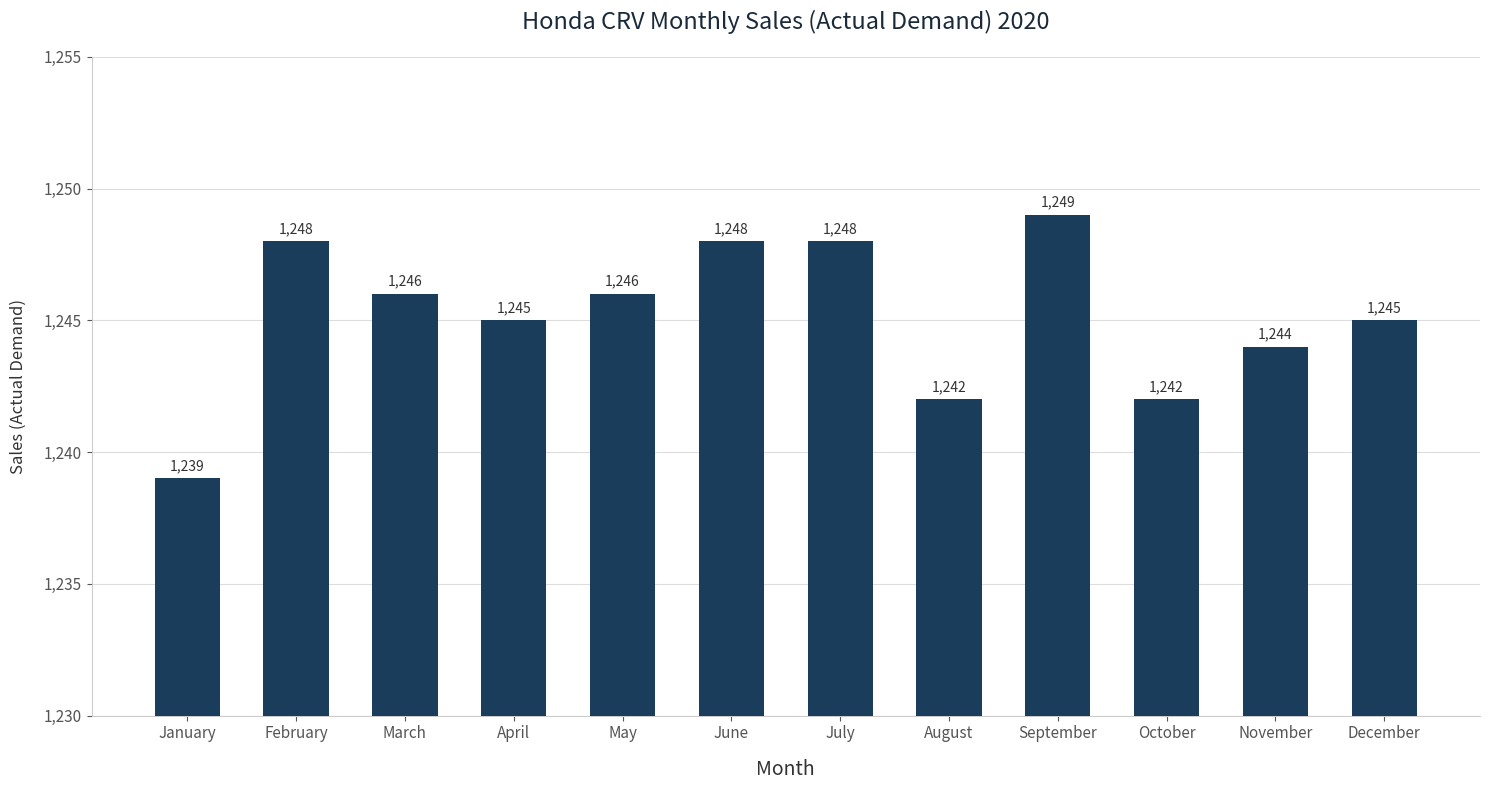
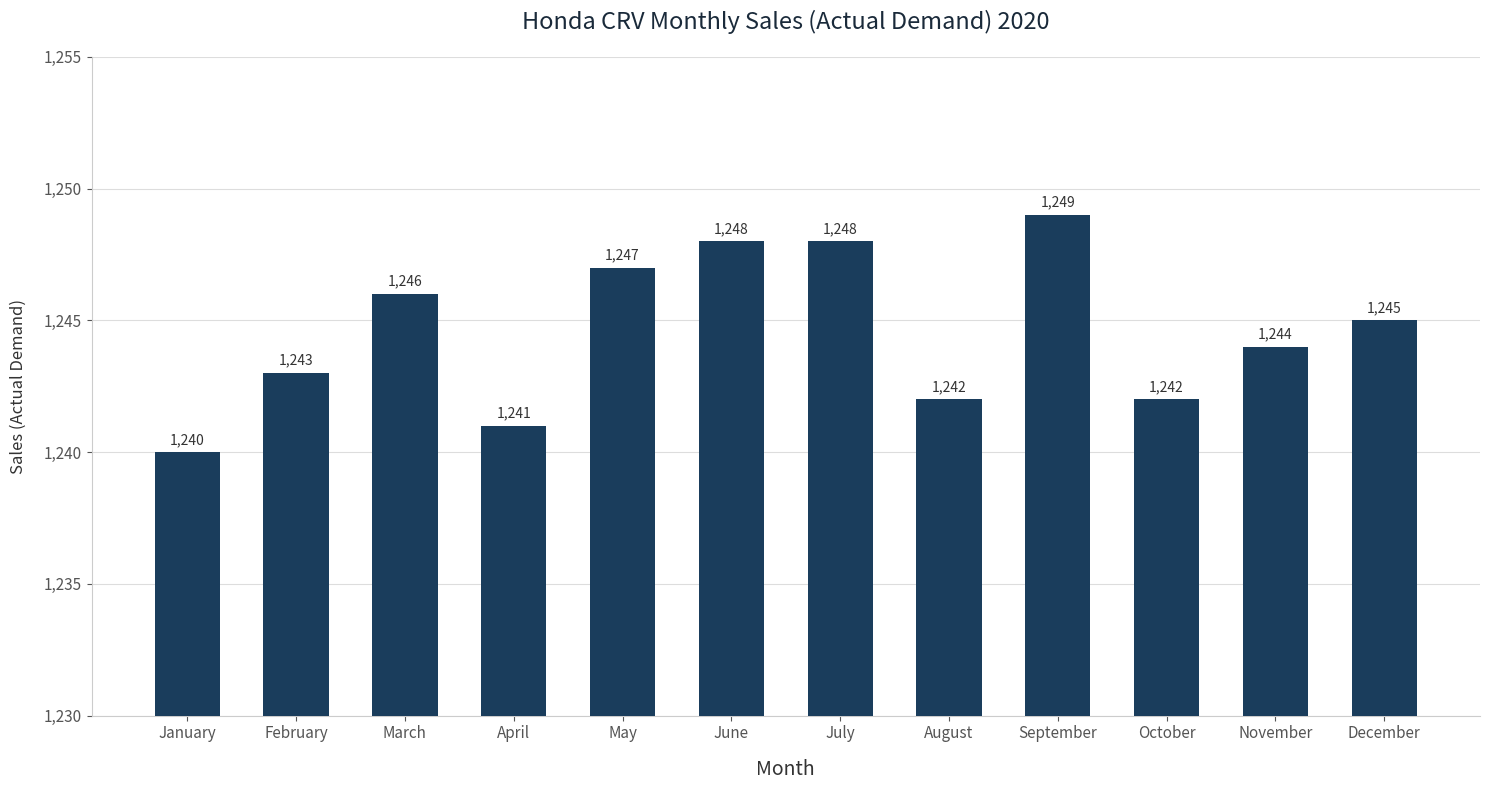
January: 1,239 -> 1,240
February: 1,248 -> 1,243
April: 1,245 -> 1,241
May: 1,246 -> 1,247
